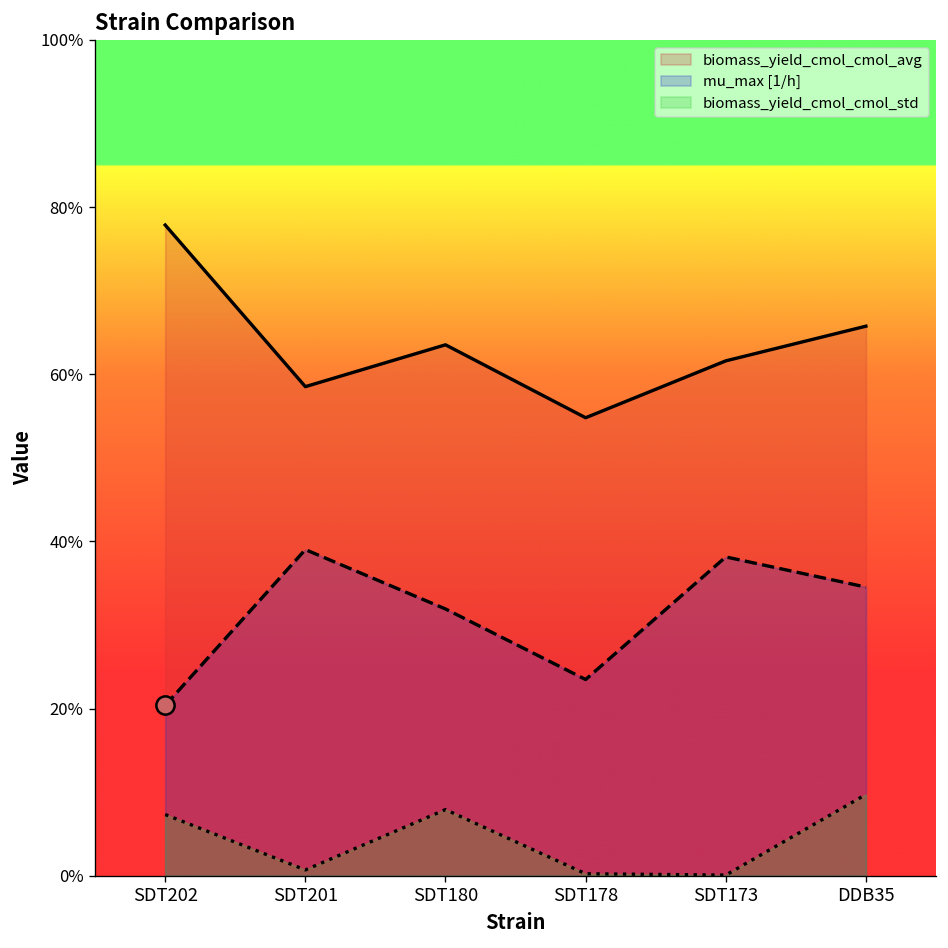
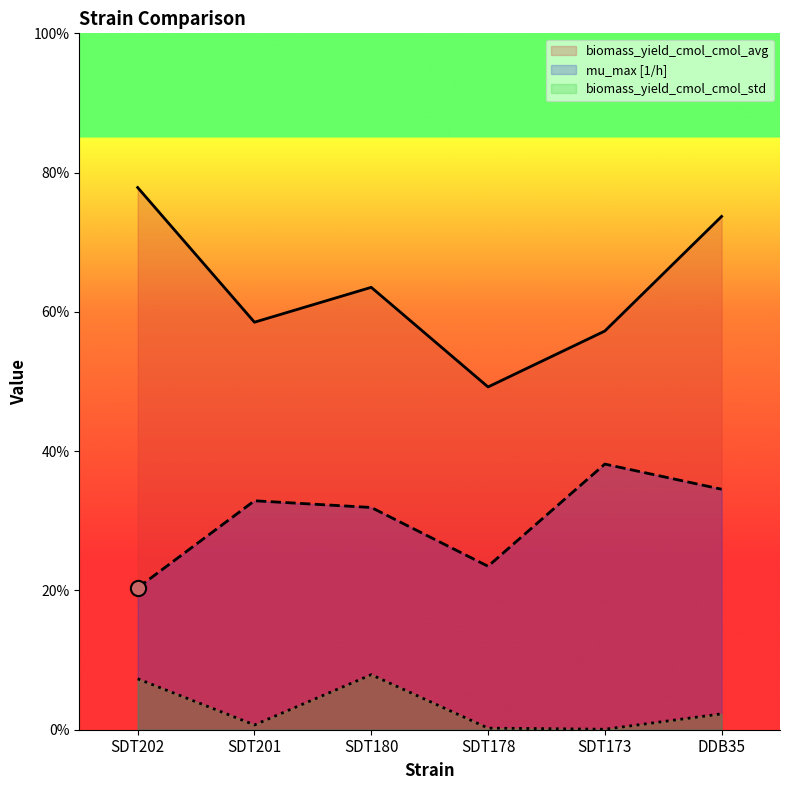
mu_max [1/h], SDT201: 39% -> 33%
biomass_yield_cmol_cmol_avg, SDT178: 55% -> 49%
biomass_yield_cmol_cmol_avg, SDT173: 62% -> 57%
biomass_yield_cmol_cmol_avg, DDB35: 66% -> 74%
biomass_yield_cmol_cmol_std, DDB35: 10% -> 2%
